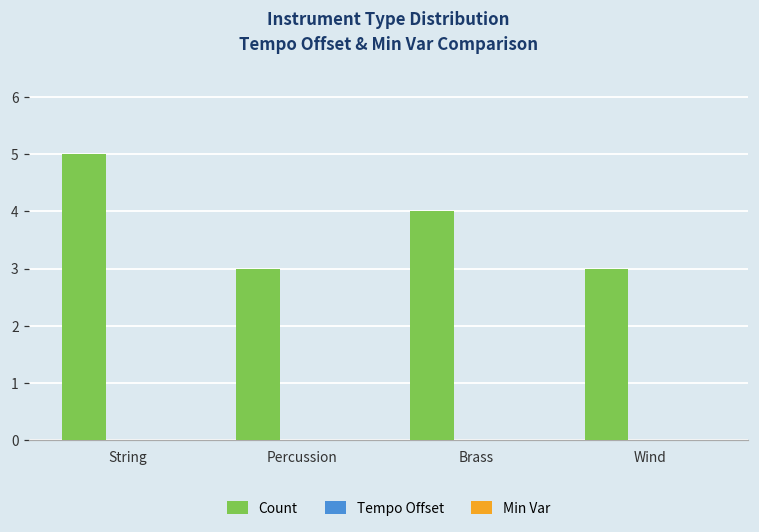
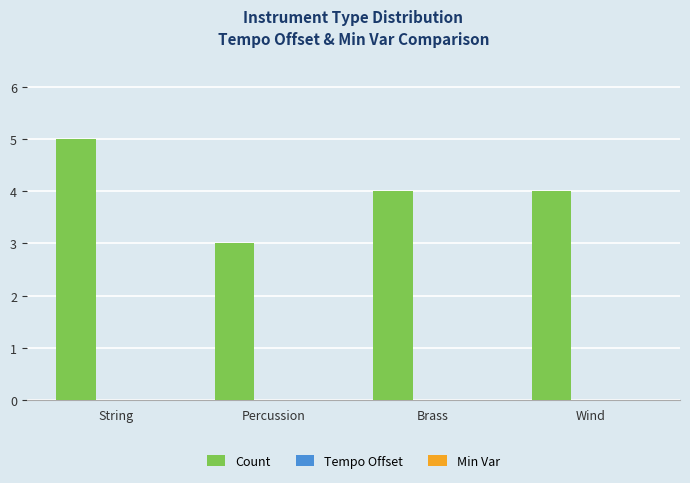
Count, Wind: 3 -> 4
